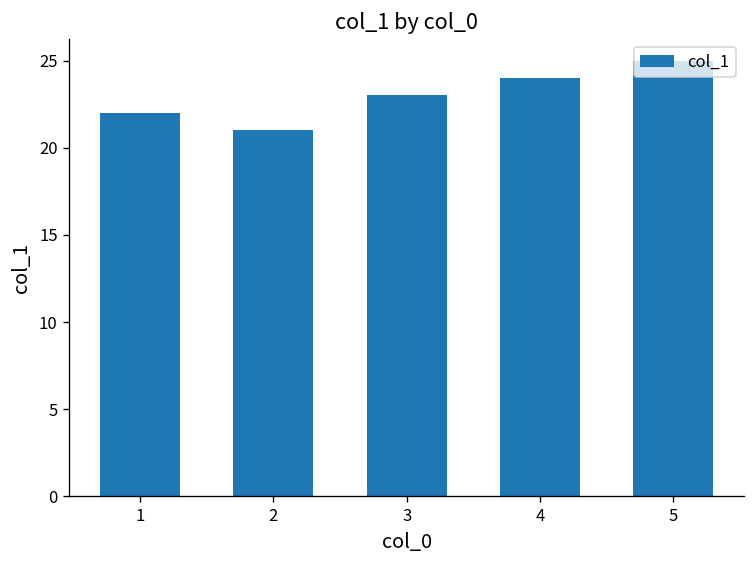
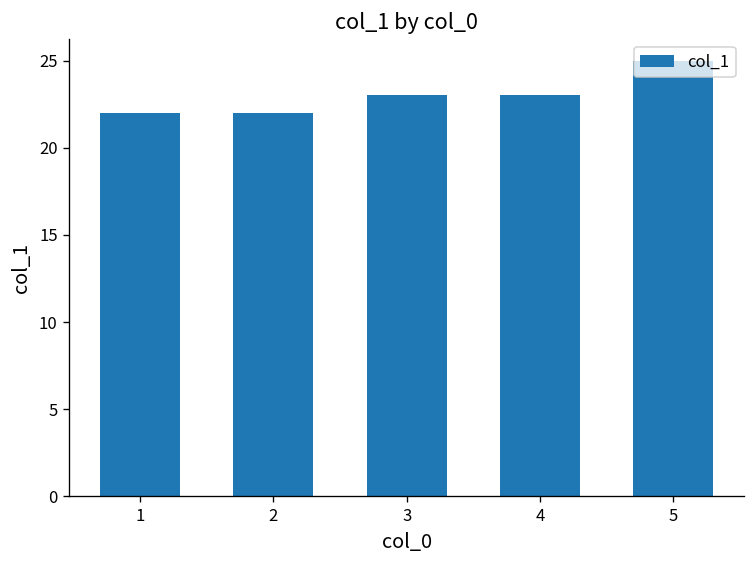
2: 21 -> 22
4: 24 -> 23
